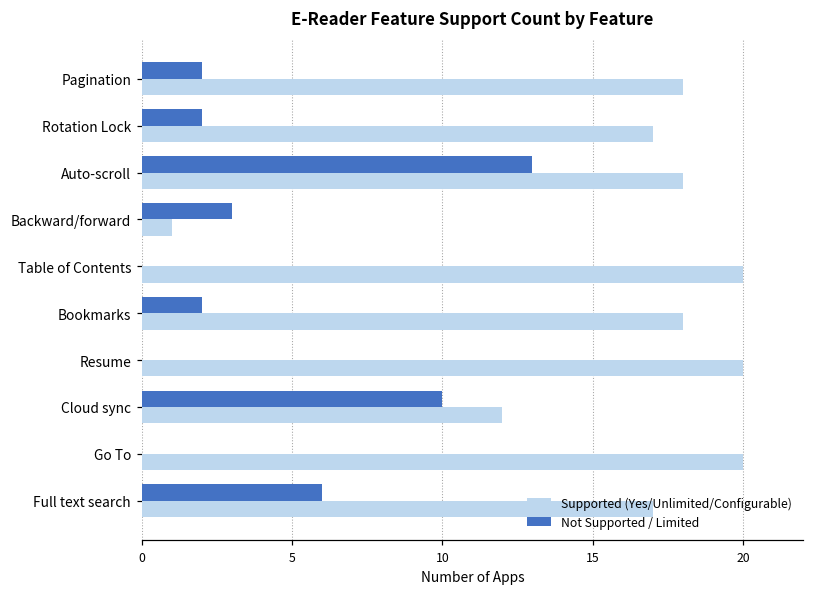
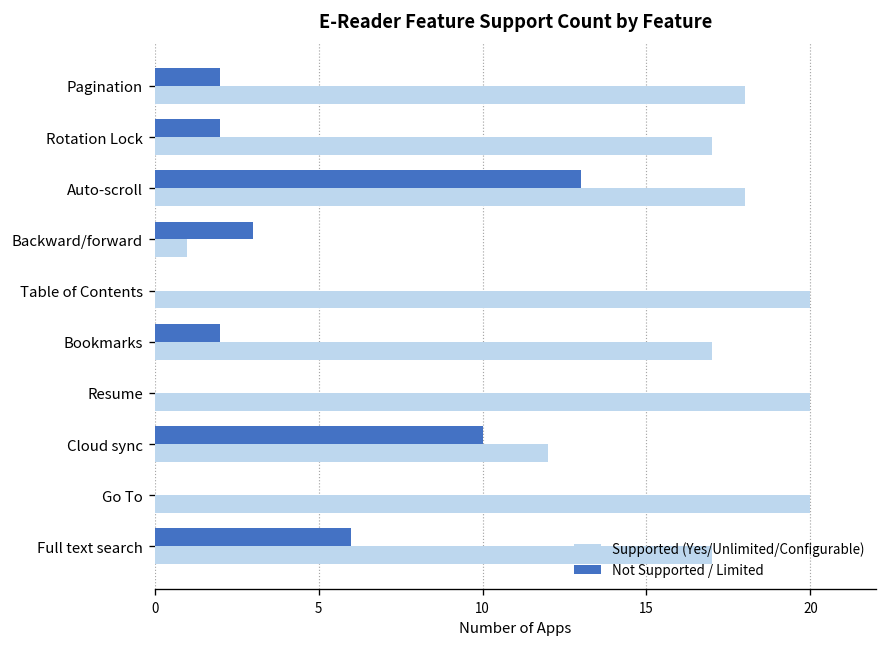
Supported (Yes/Unlimited/Configurable), Bookmarks: 18 -> 17
